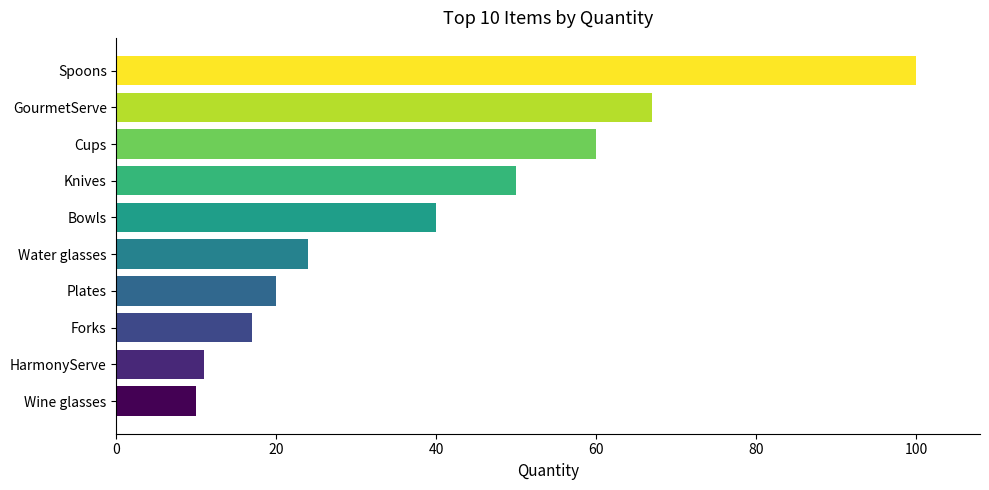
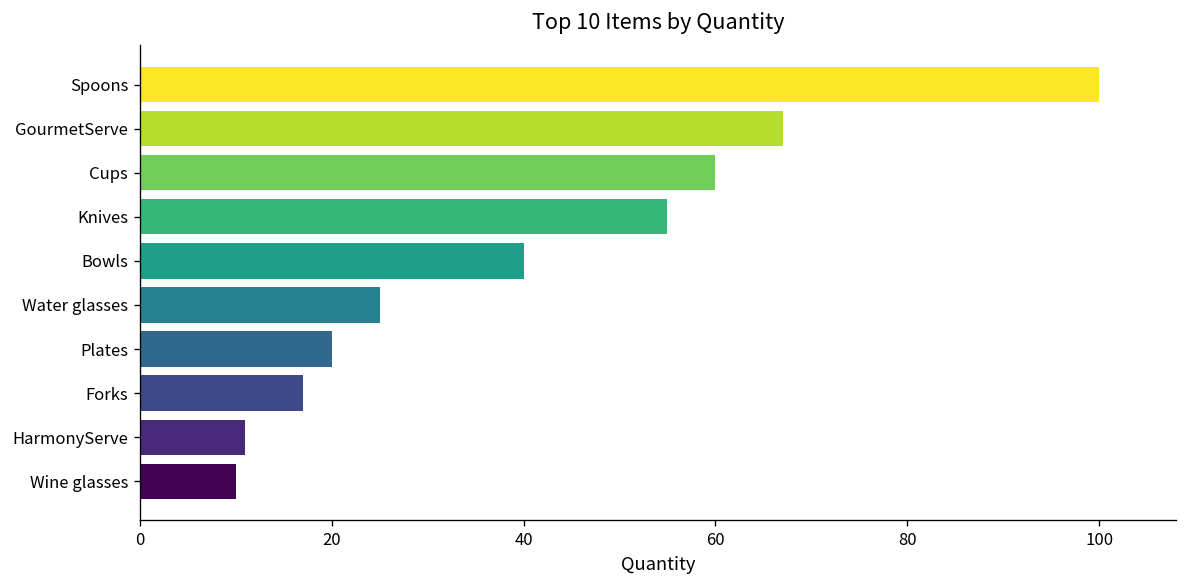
Knives: 50 -> 55
Water glasses: 24 -> 25
